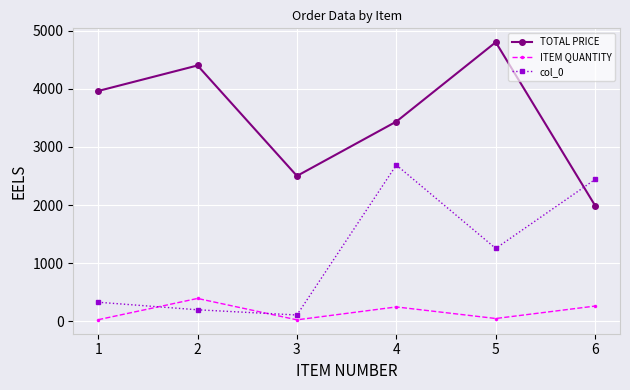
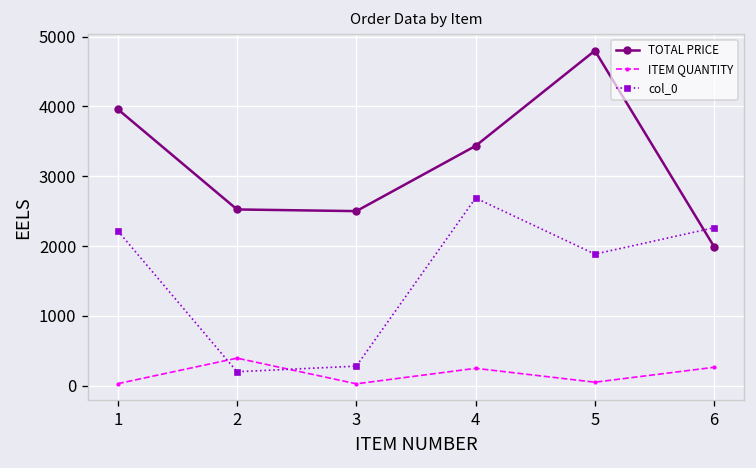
col_0, 1: 300 -> 2200
TOTAL PRICE, 2: 4400 -> 2500
col_0, 3: 100 -> 300
col_0, 5: 1300 -> 1900
col_0, 6: 2400 -> 2300
